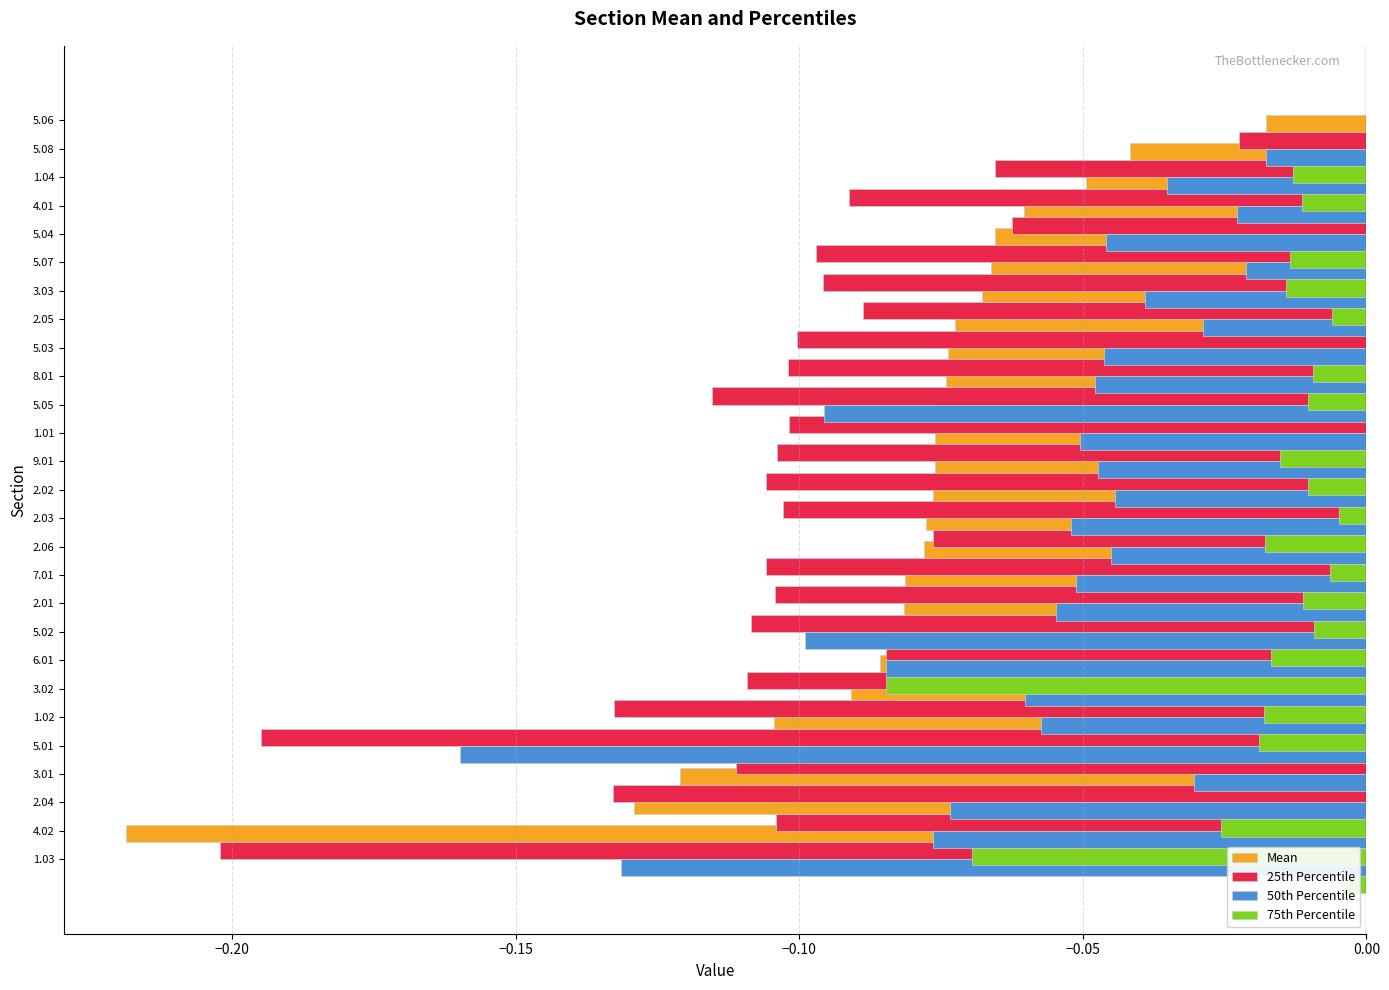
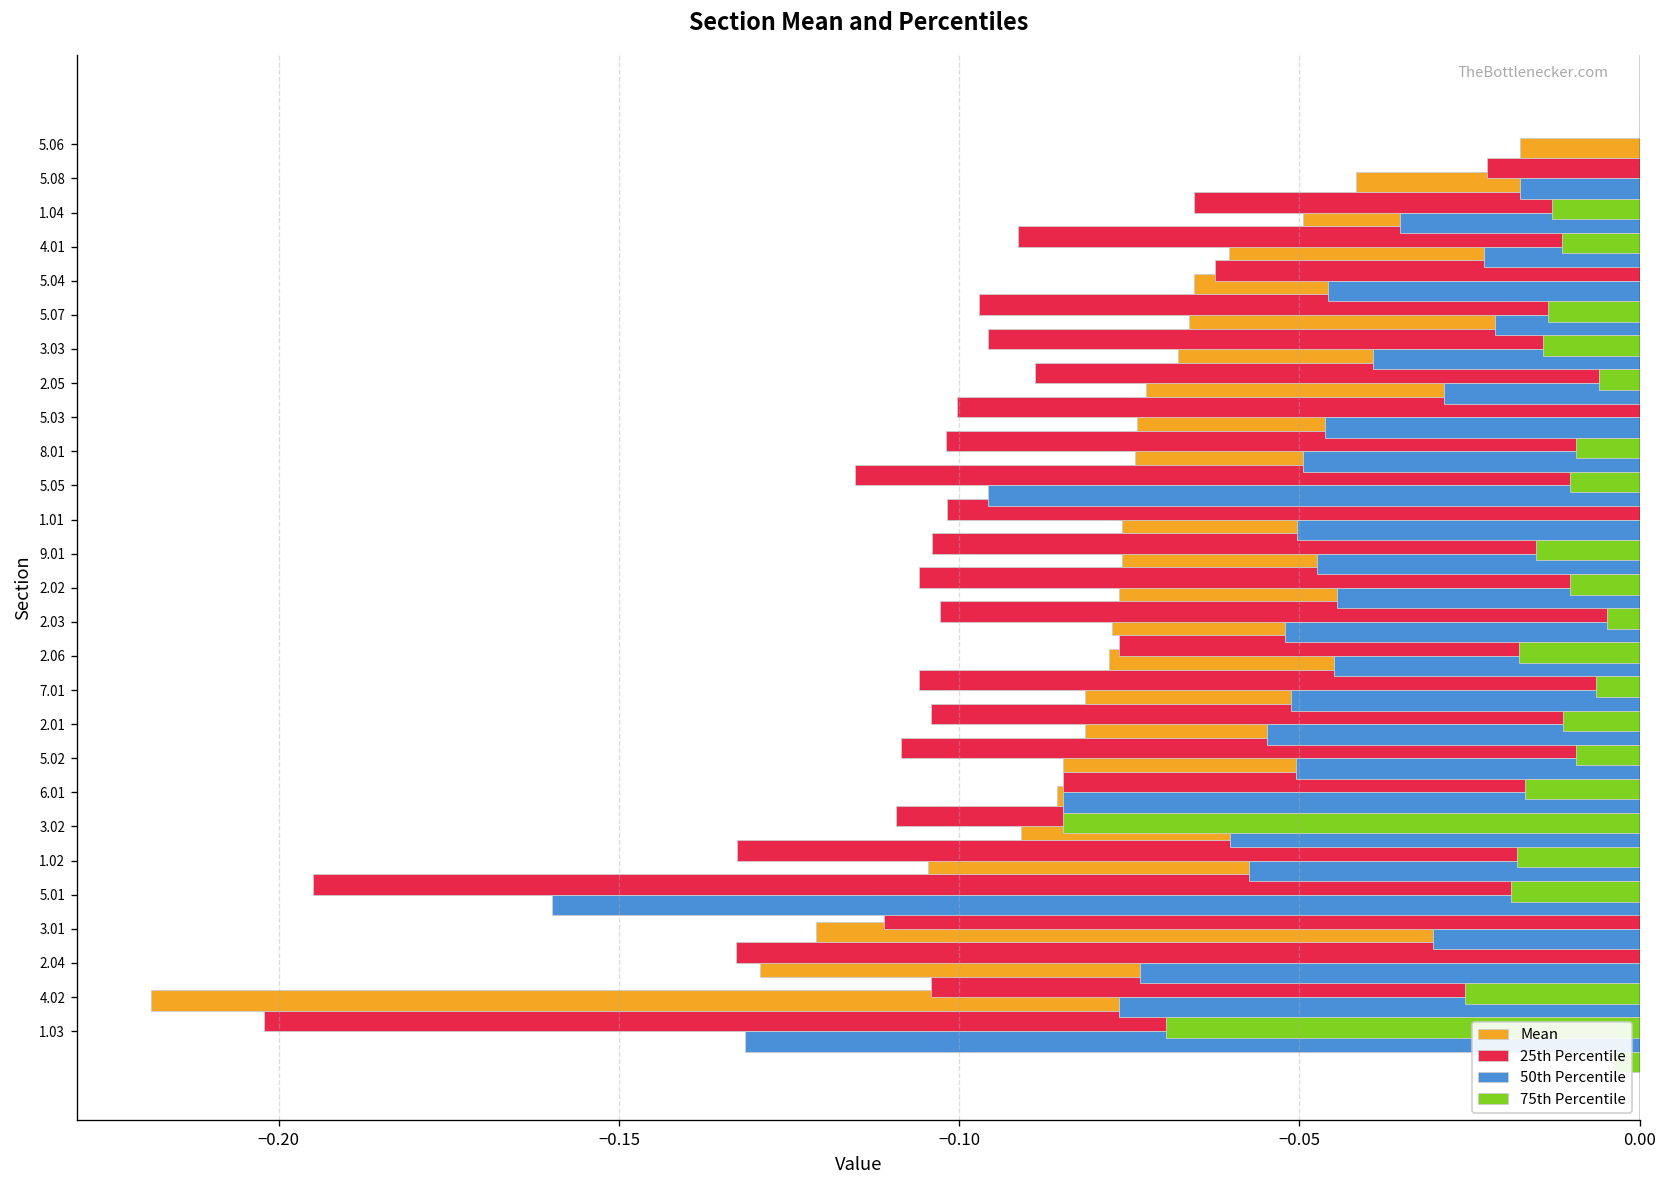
50th Percentile, 8.01: -0.048 -> -0.049
50th Percentile, 5.02: -0.099 -> -0.051
